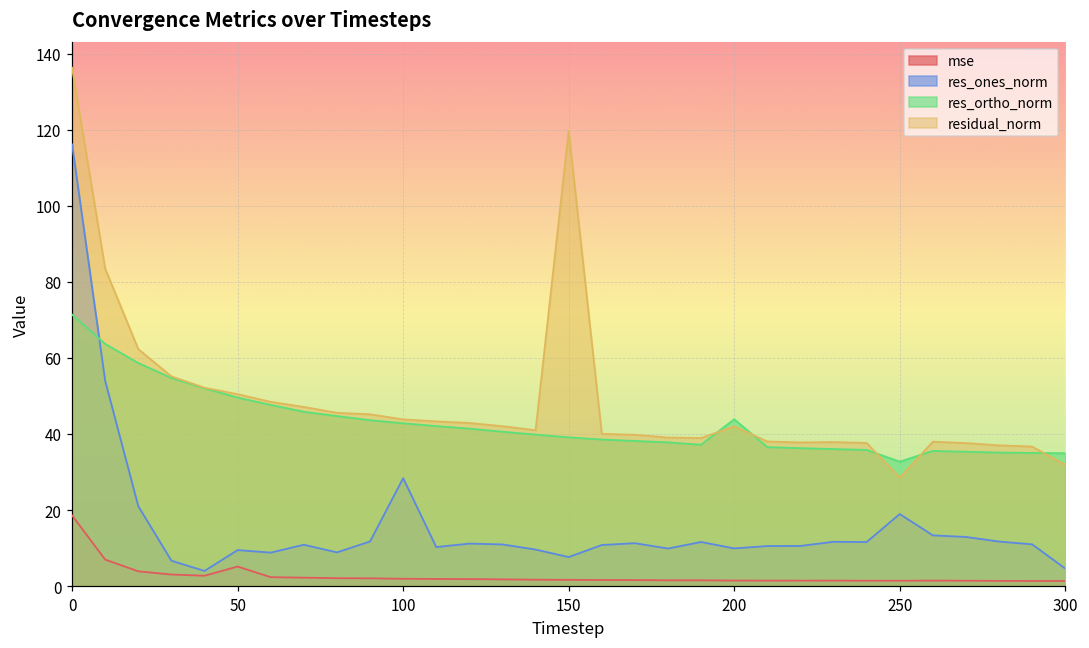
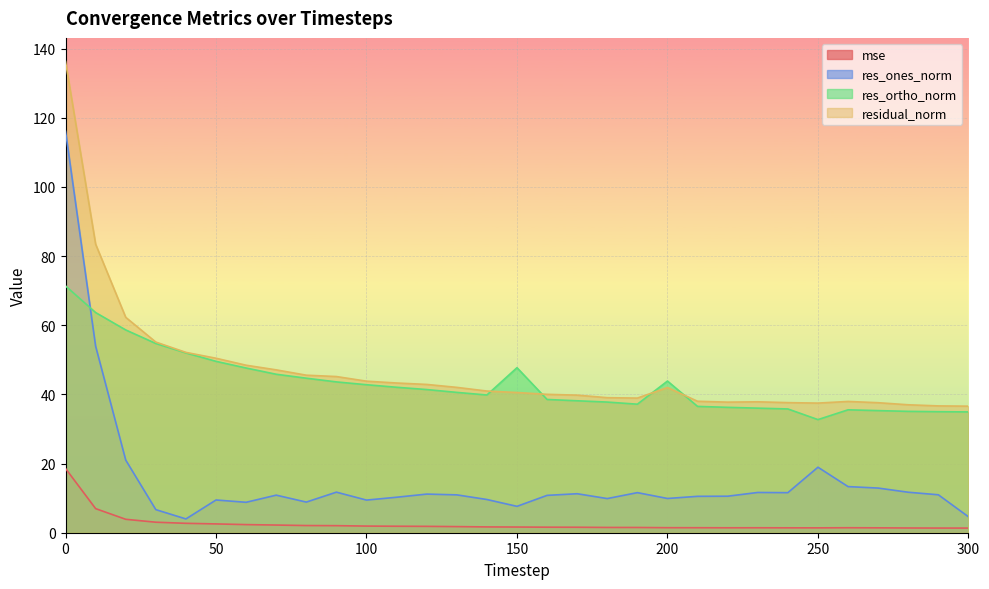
mse, 50: 5 -> 3
res_ones_norm, 100: 28 -> 9
res_ortho_norm, 150: 39 -> 48
residual_norm, 150: 120 -> 41
residual_norm, 250: 29 -> 37
residual_norm, 300: 32 -> 37
